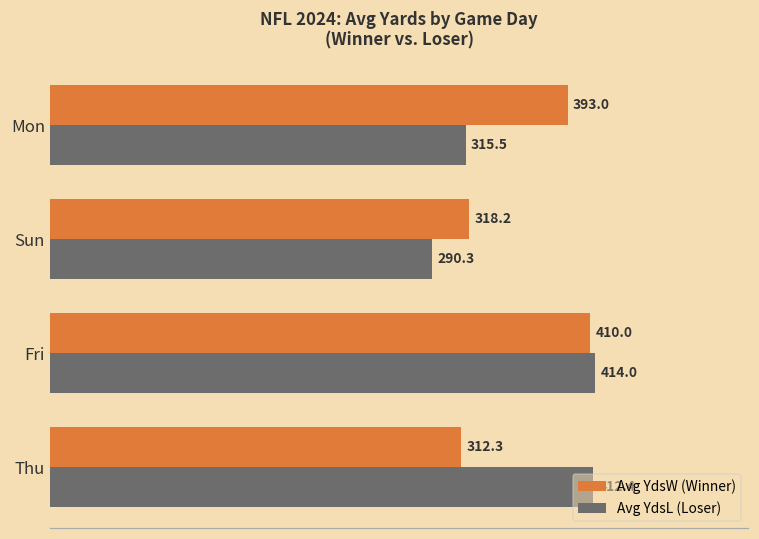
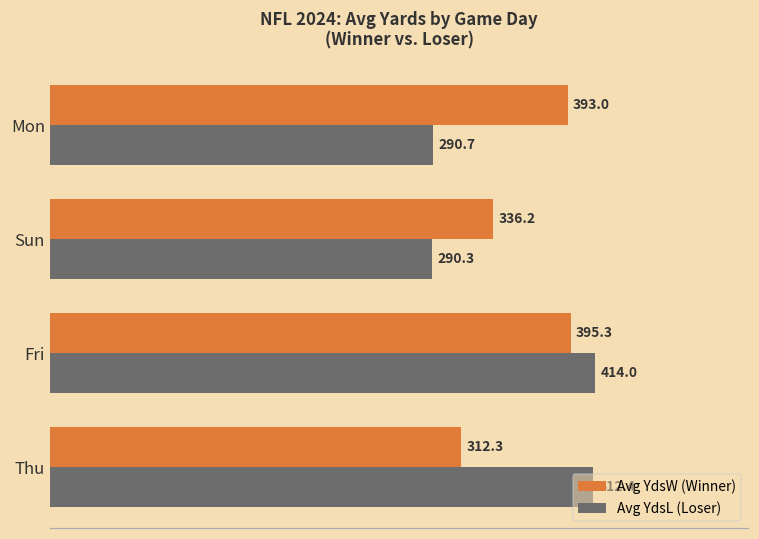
Avg YdsL (Loser), Mon: 315.5 -> 290.7
Avg YdsW (Winner), Sun: 318.2 -> 336.2
Avg YdsW (Winner), Fri: 410.0 -> 395.3
